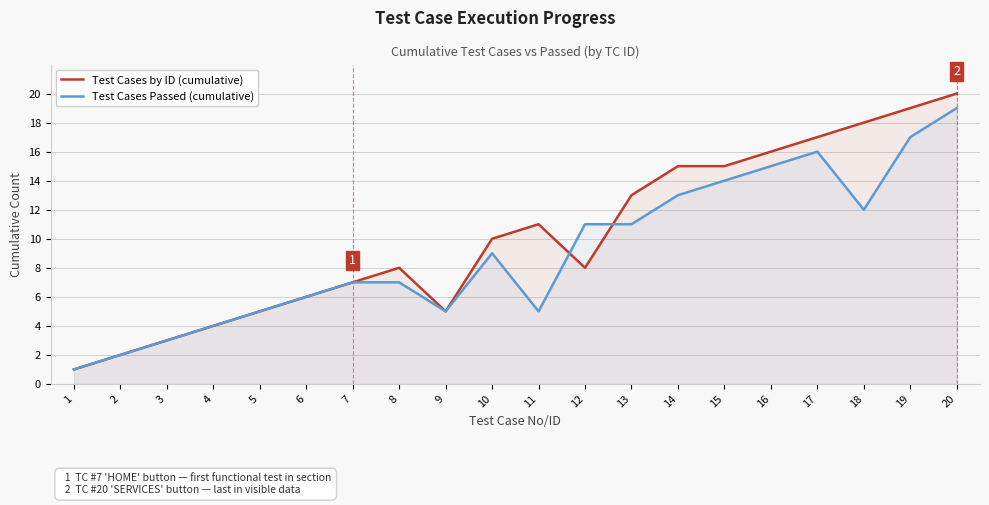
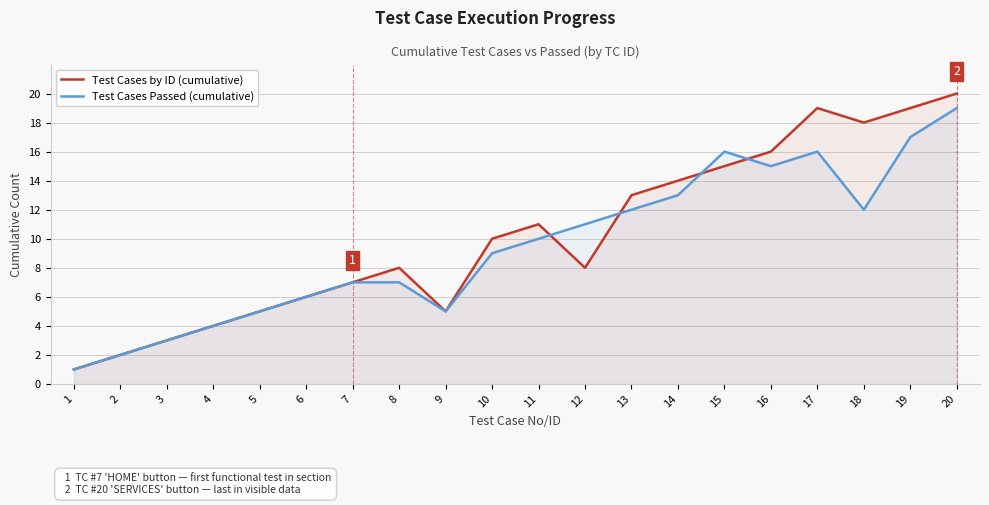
Test Cases Passed (cumulative), 11: 5 -> 10
Test Cases Passed (cumulative), 13: 11 -> 12
Test Cases by ID (cumulative), 14: 15 -> 14
Test Cases Passed (cumulative), 15: 14 -> 16
Test Cases by ID (cumulative), 17: 17 -> 19
